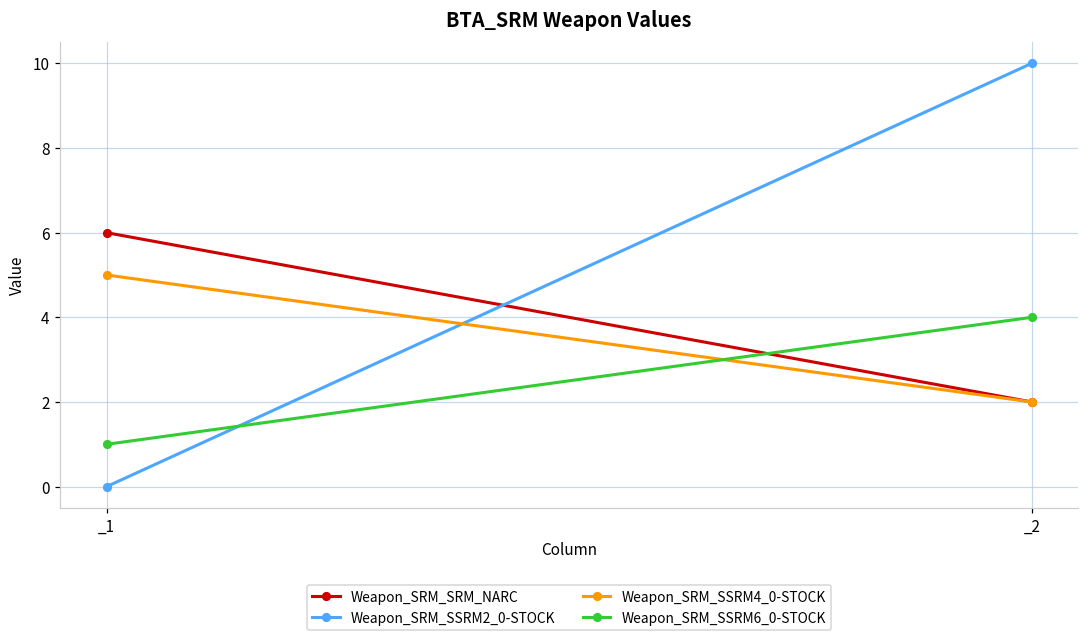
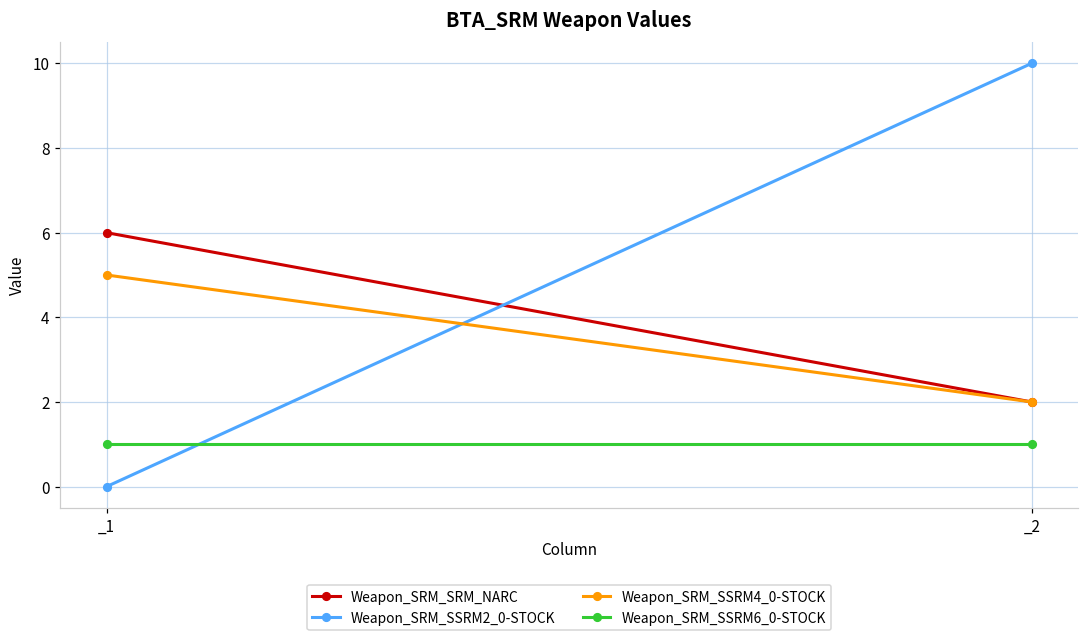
Weapon_SRM_SSRM6_0-STOCK, _2: 4 -> 1
